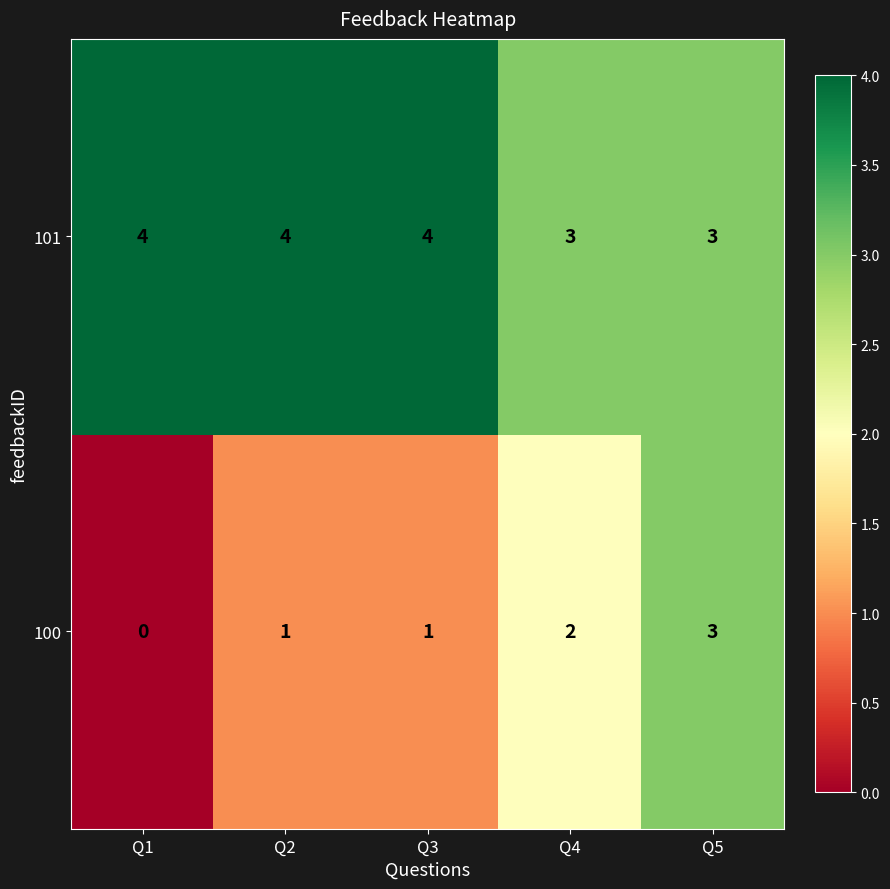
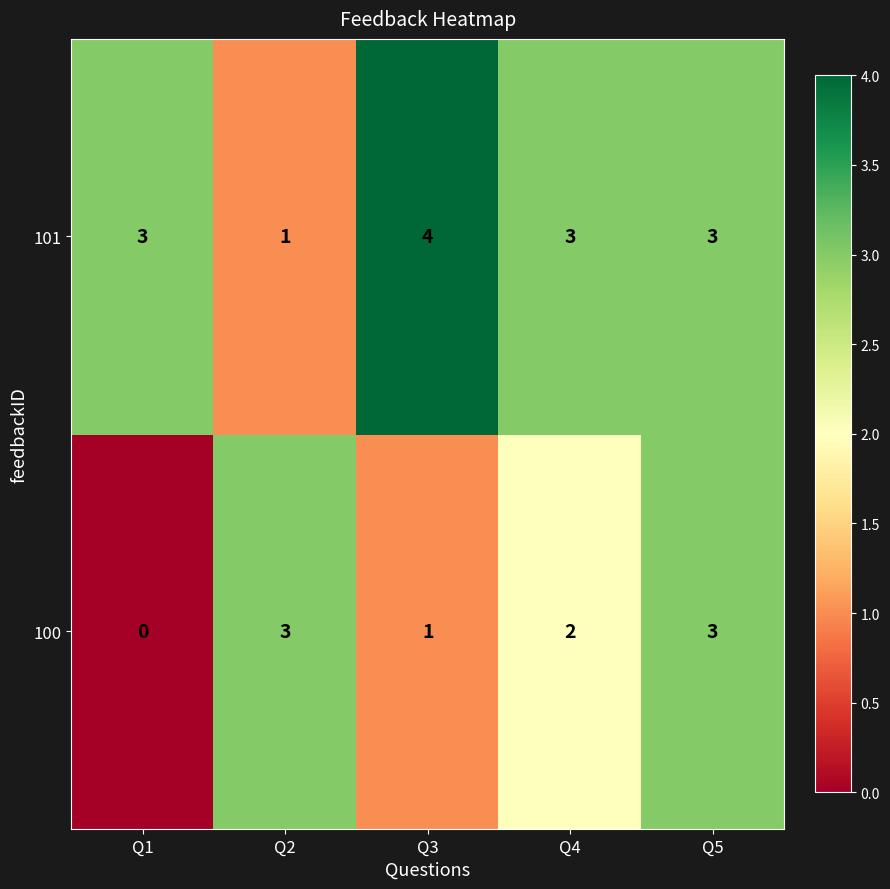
101, Q1: 4 -> 3
101, Q2: 4 -> 1
100, Q2: 1 -> 3
